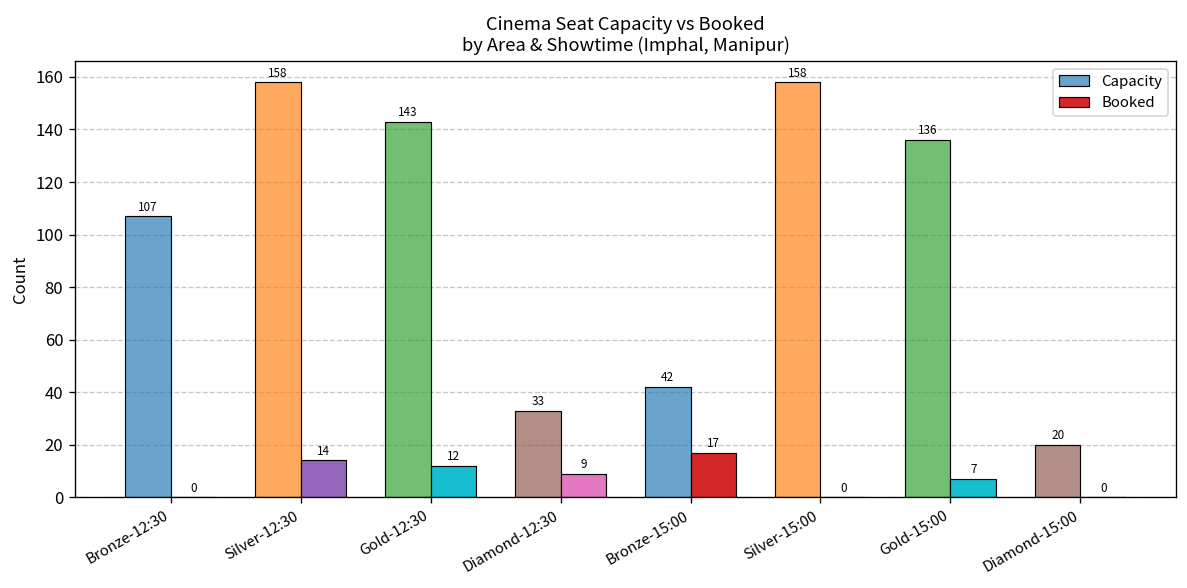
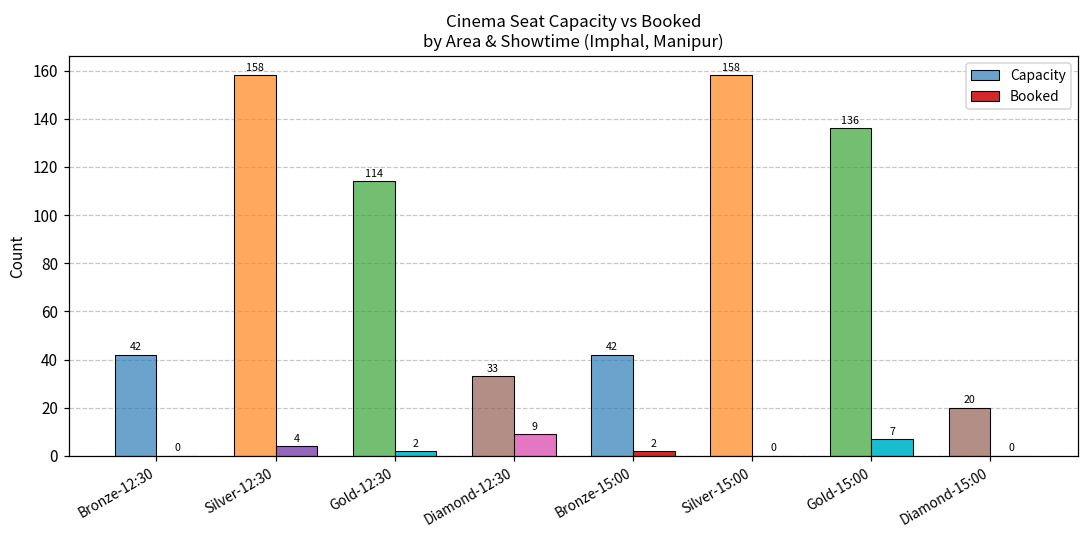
Capacity, Bronze-12:30: 107 -> 42
Booked, Silver-12:30: 14 -> 4
Capacity, Gold-12:30: 143 -> 114
Booked, Gold-12:30: 12 -> 2
Booked, Bronze-15:00: 17 -> 2
